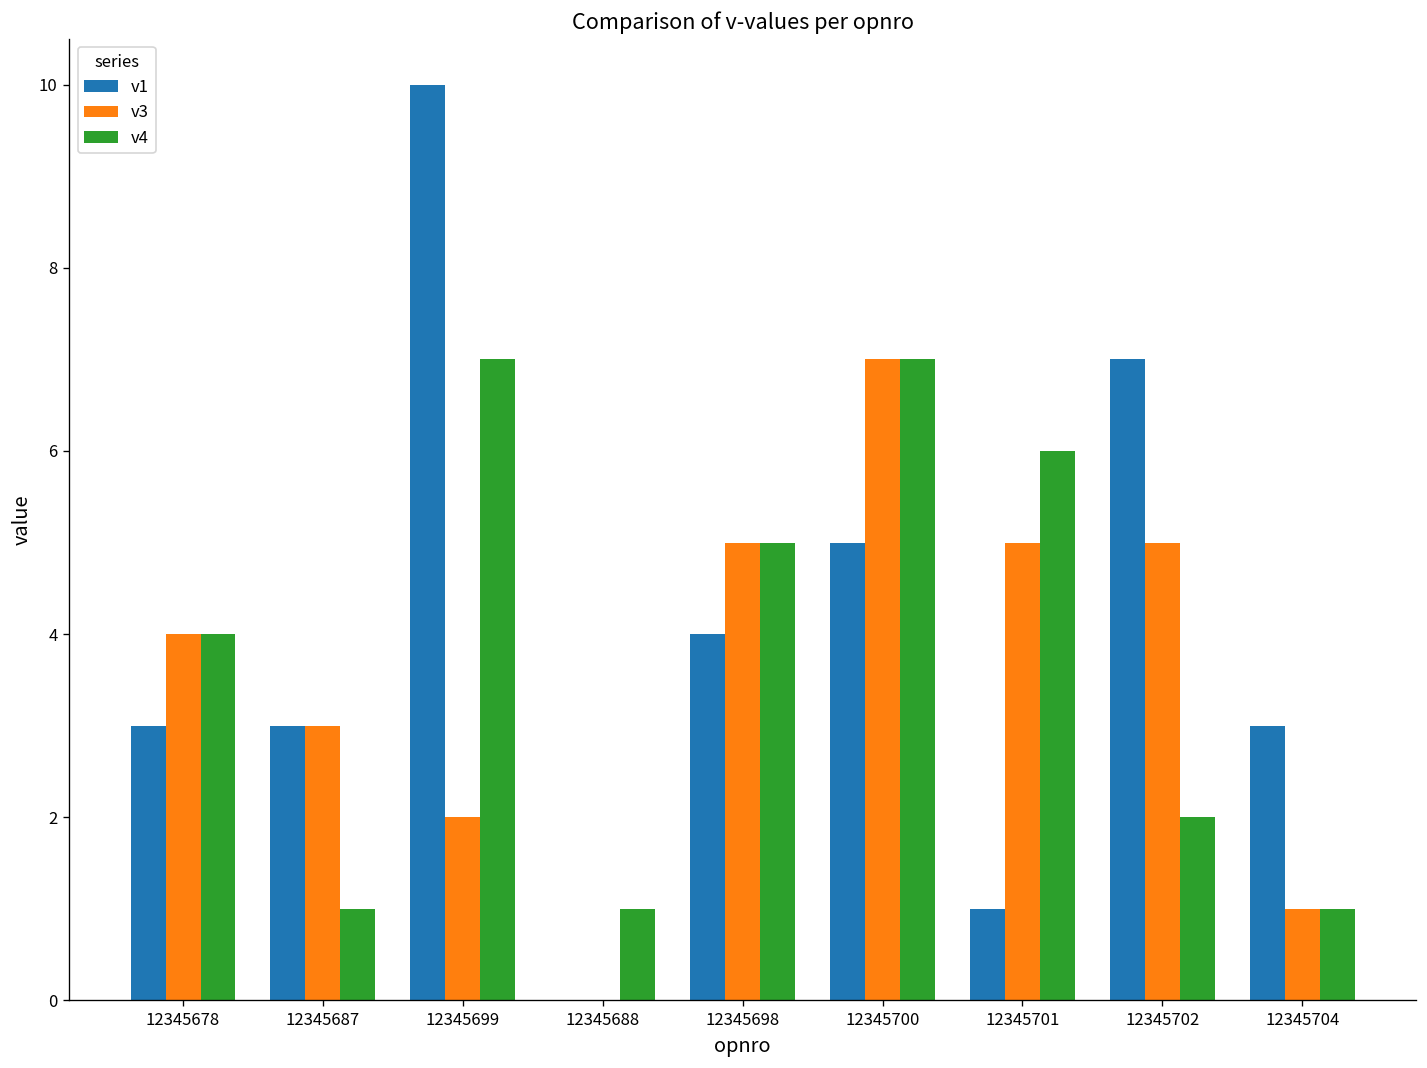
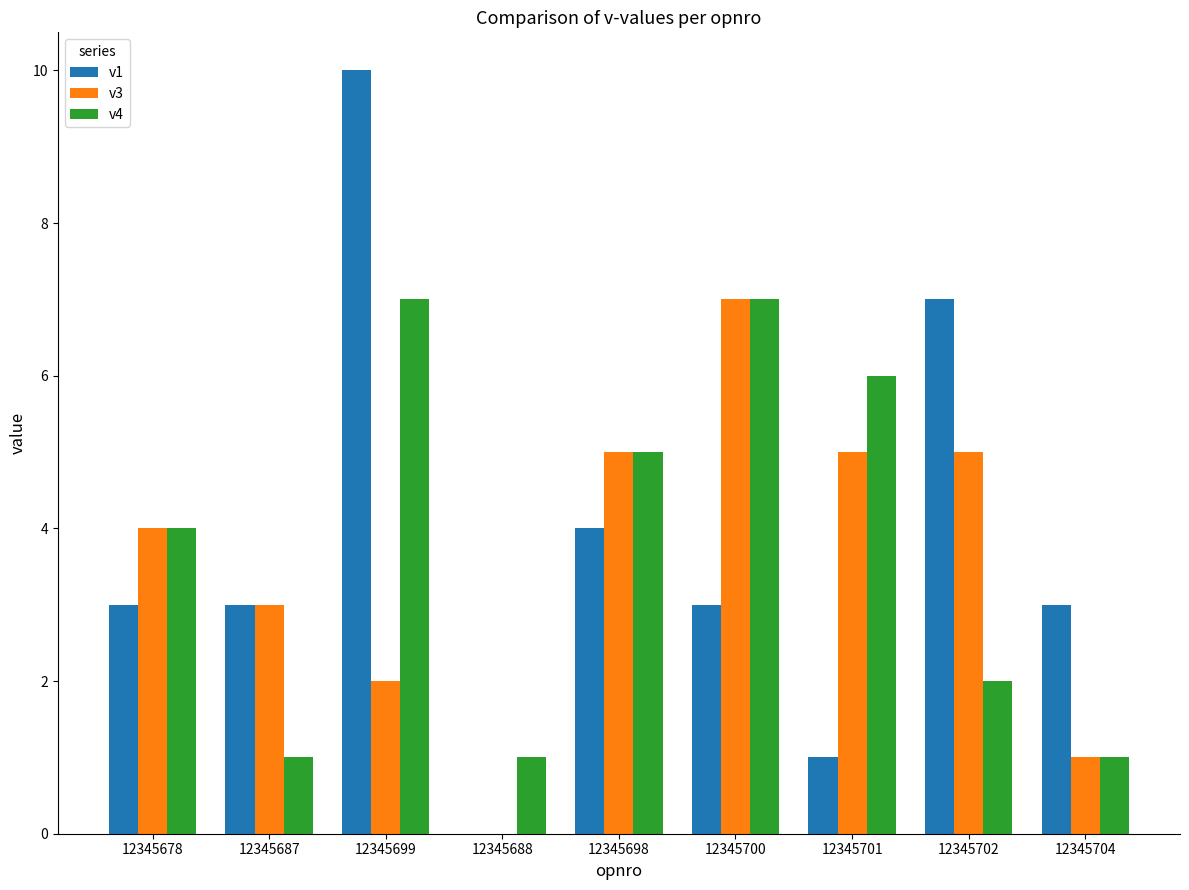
v1, 12345700: 5 -> 3
